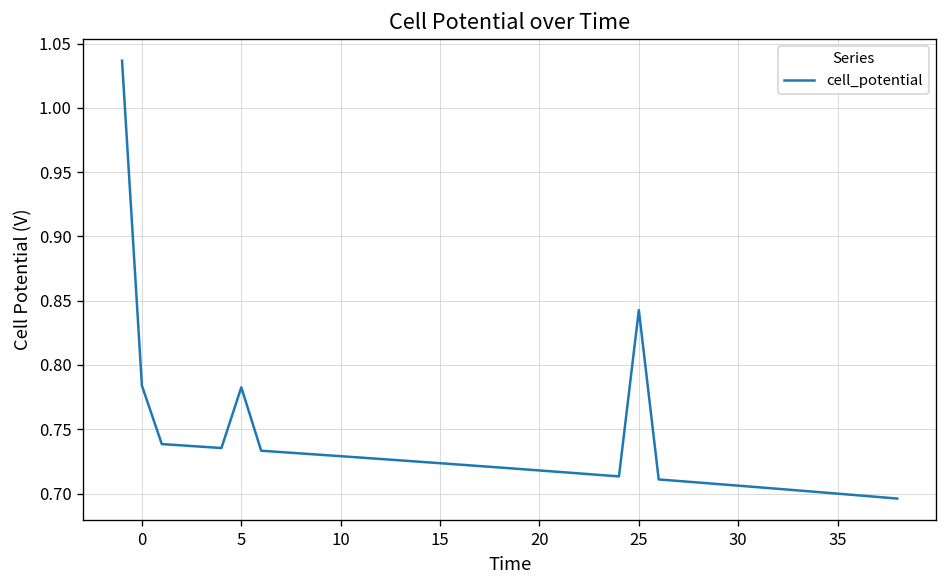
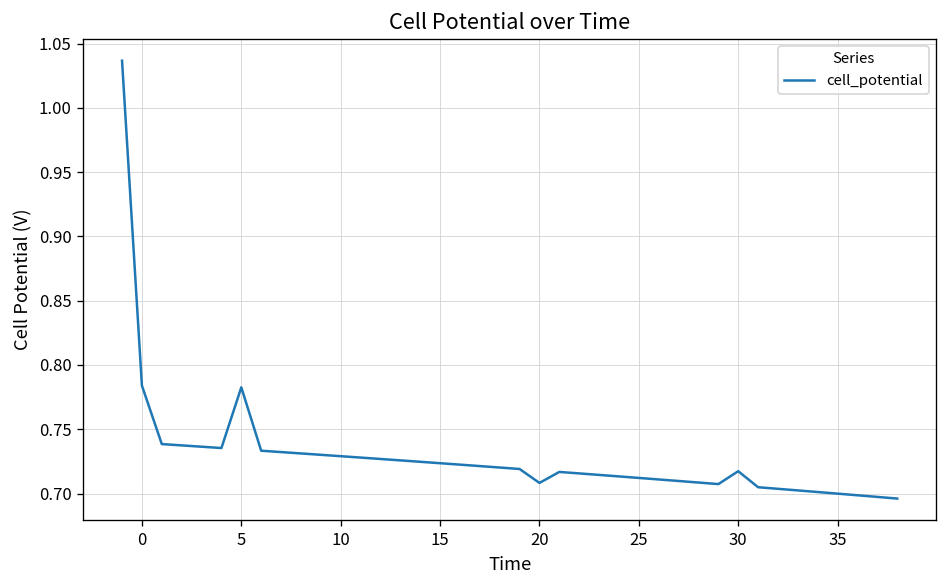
20: 0.718 -> 0.708
25: 0.843 -> 0.712
30: 0.706 -> 0.717
